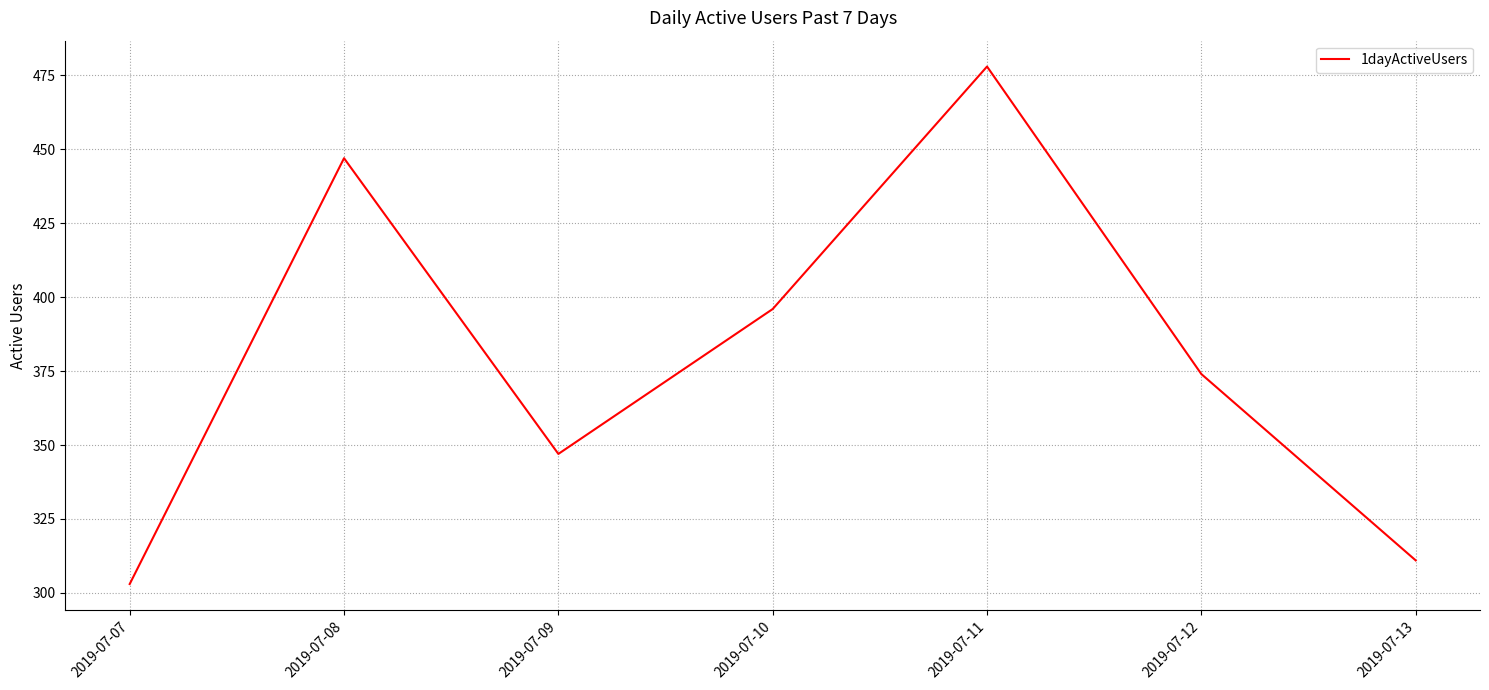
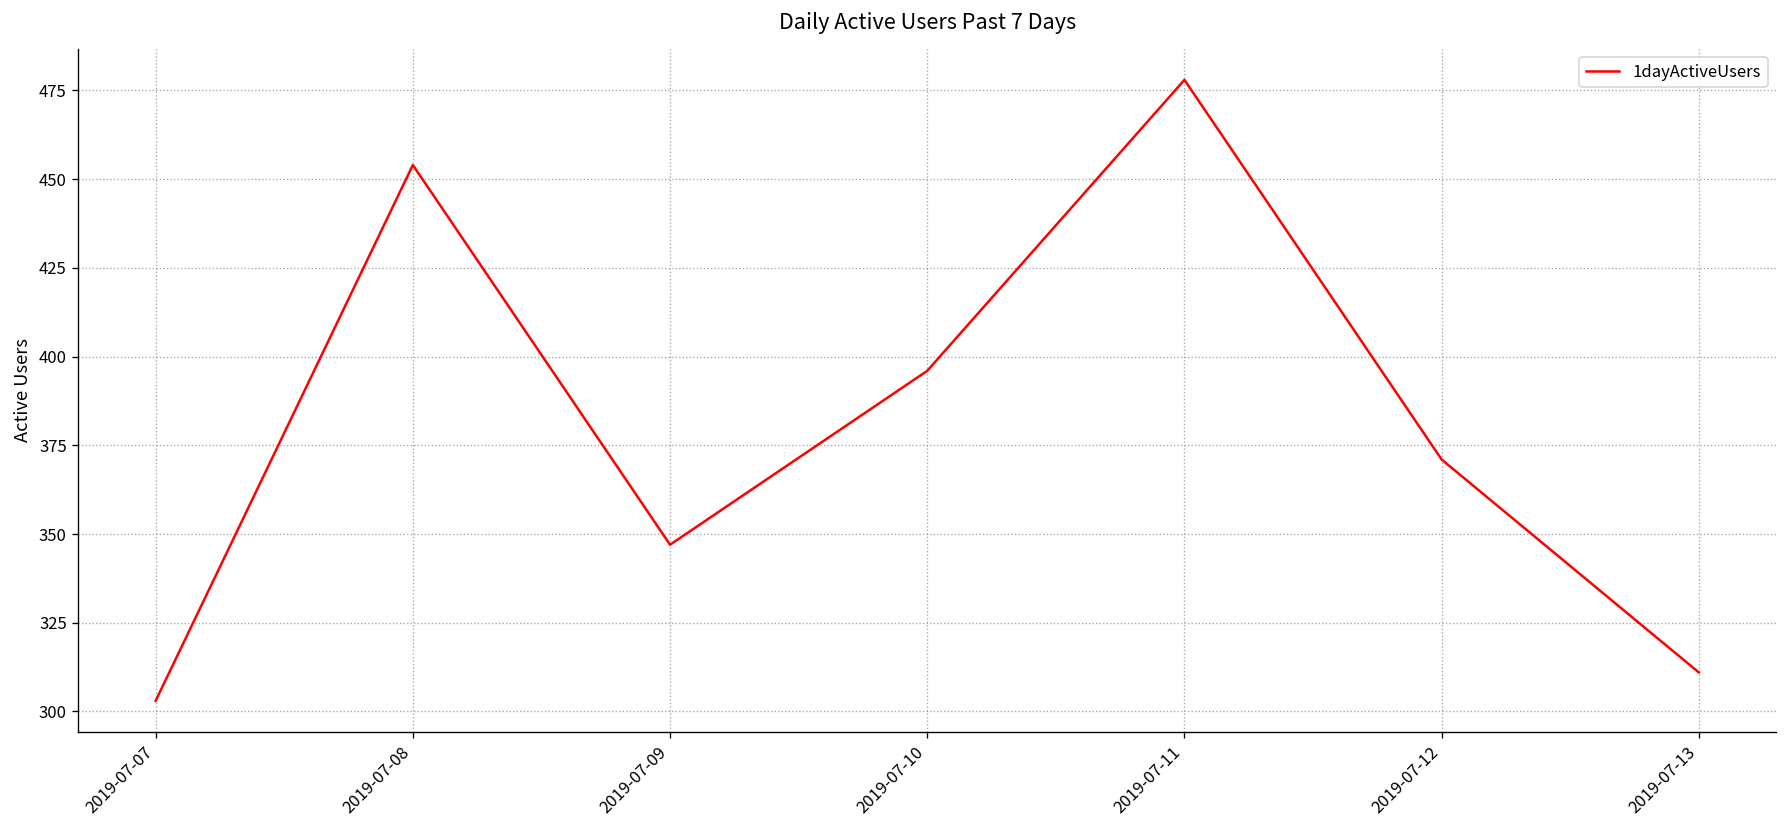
2019-07-08: 447 -> 454
2019-07-12: 374 -> 371
